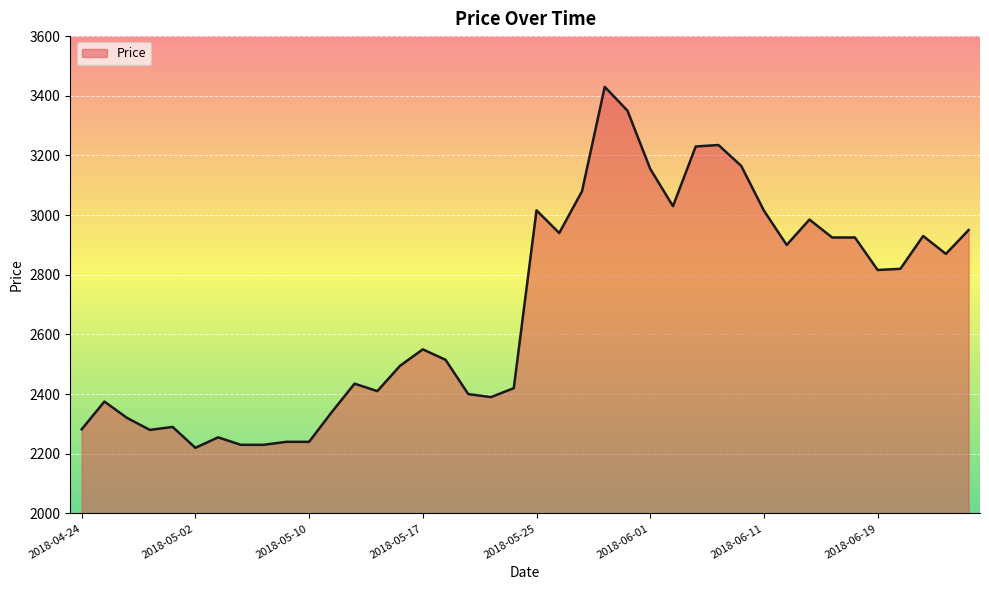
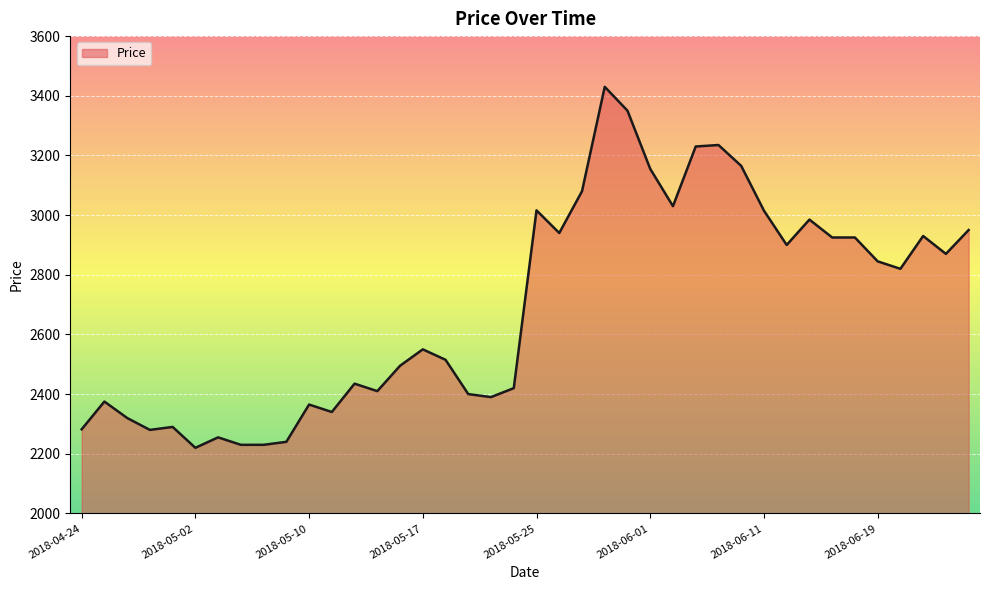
2018-05-10: 2240 -> 2370
2018-06-19: 2820 -> 2850
